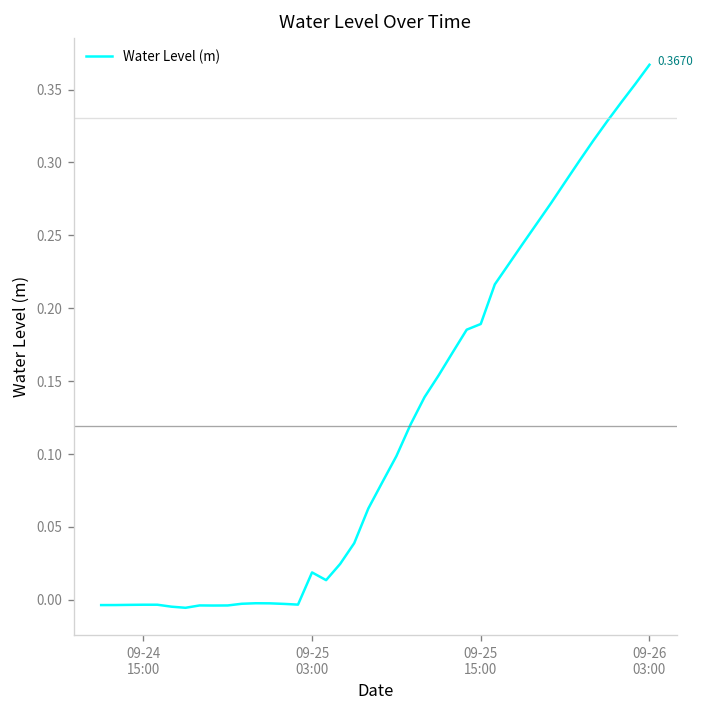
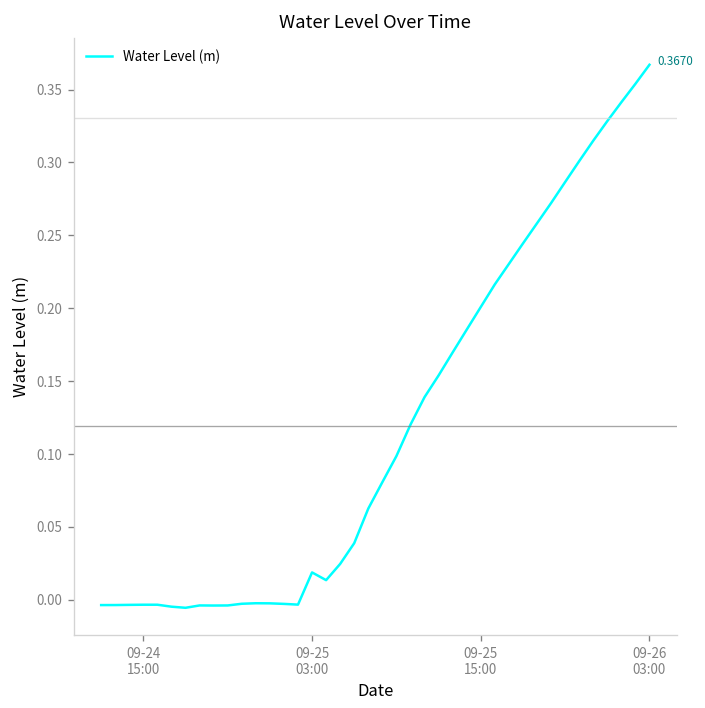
09-25 15:00: 0.189 -> 0.201
